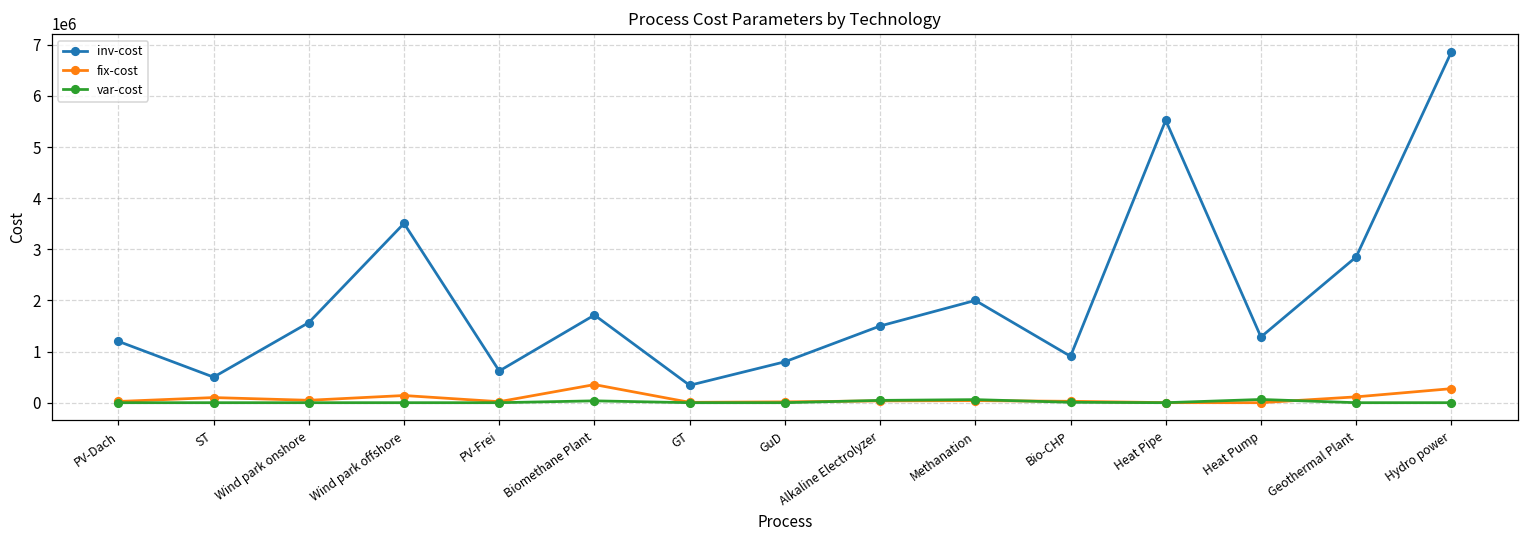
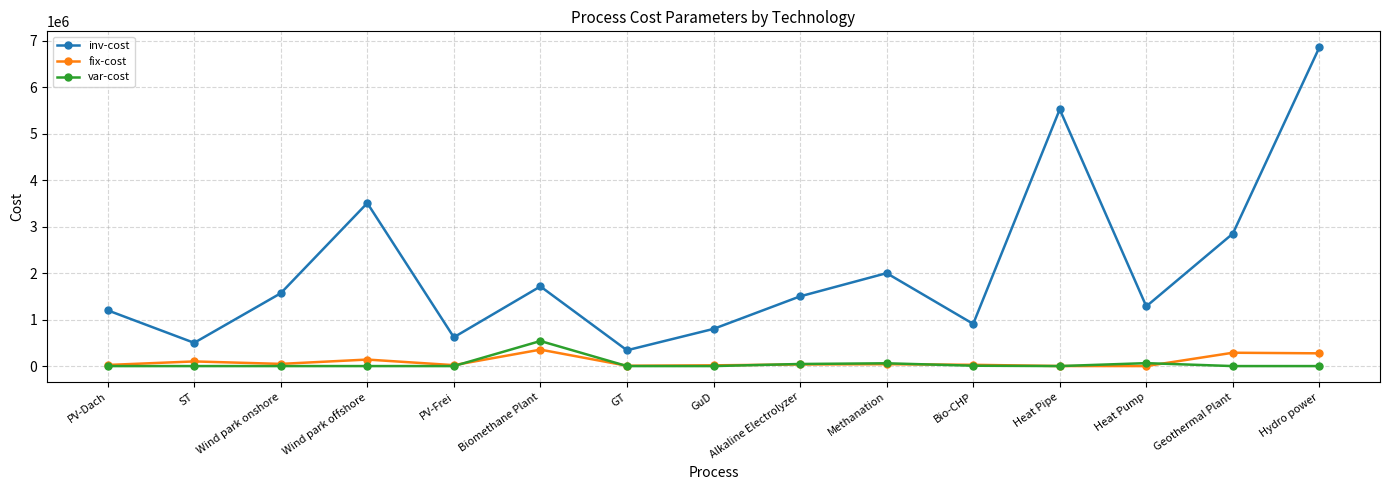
var-cost, Biomethane Plant: 0 -> 500000
fix-cost, Geothermal Plant: 100000 -> 300000
